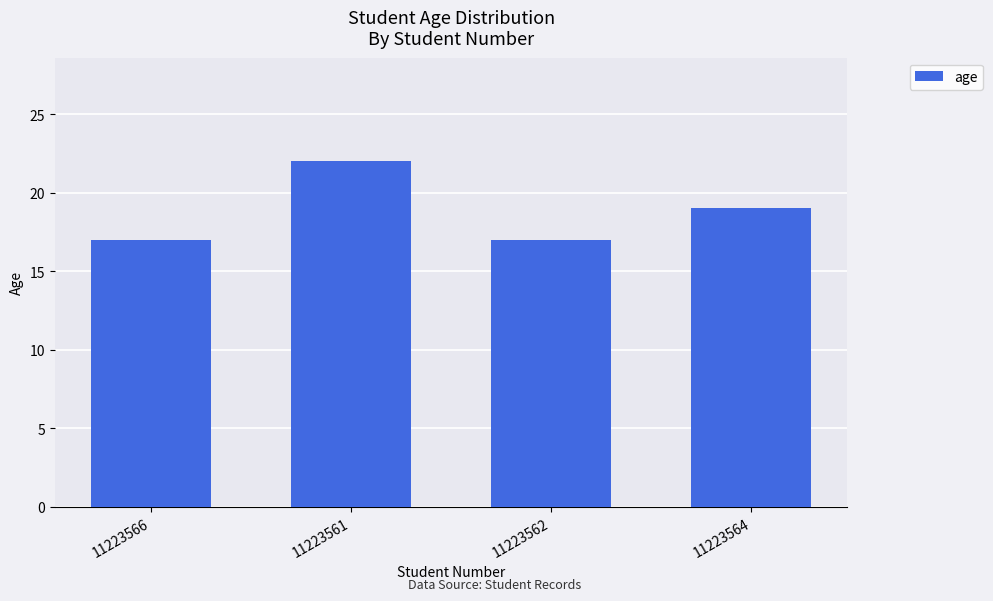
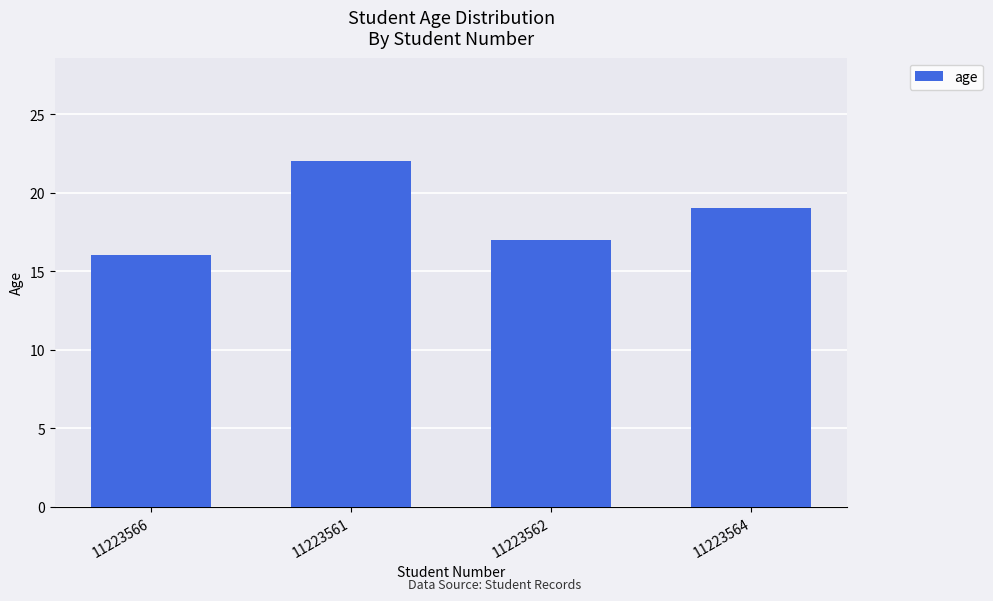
11223566: 17 -> 16
